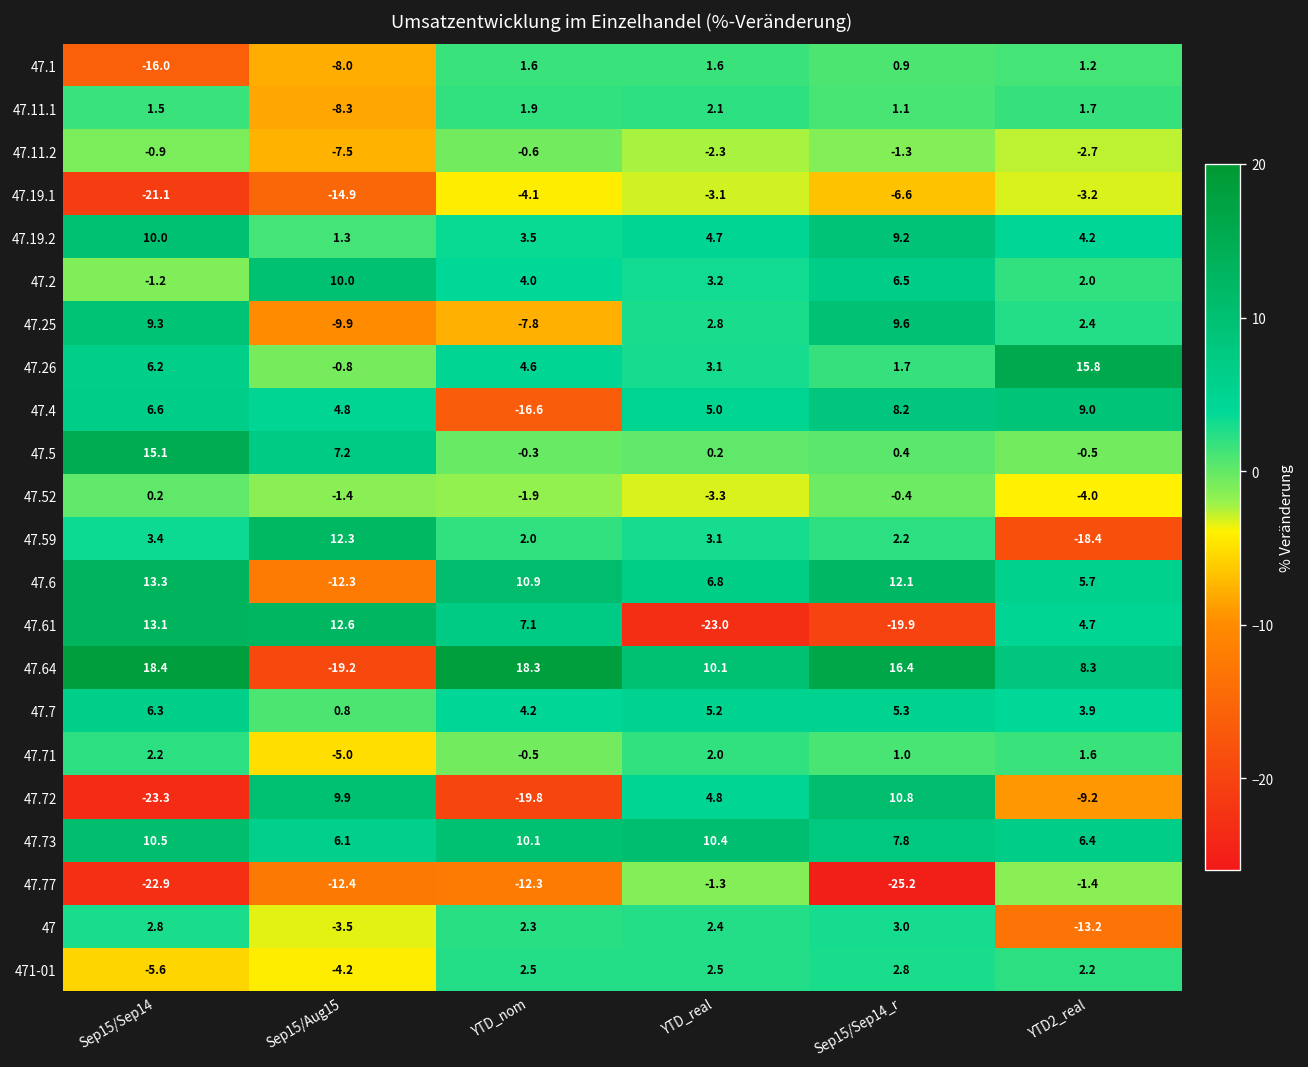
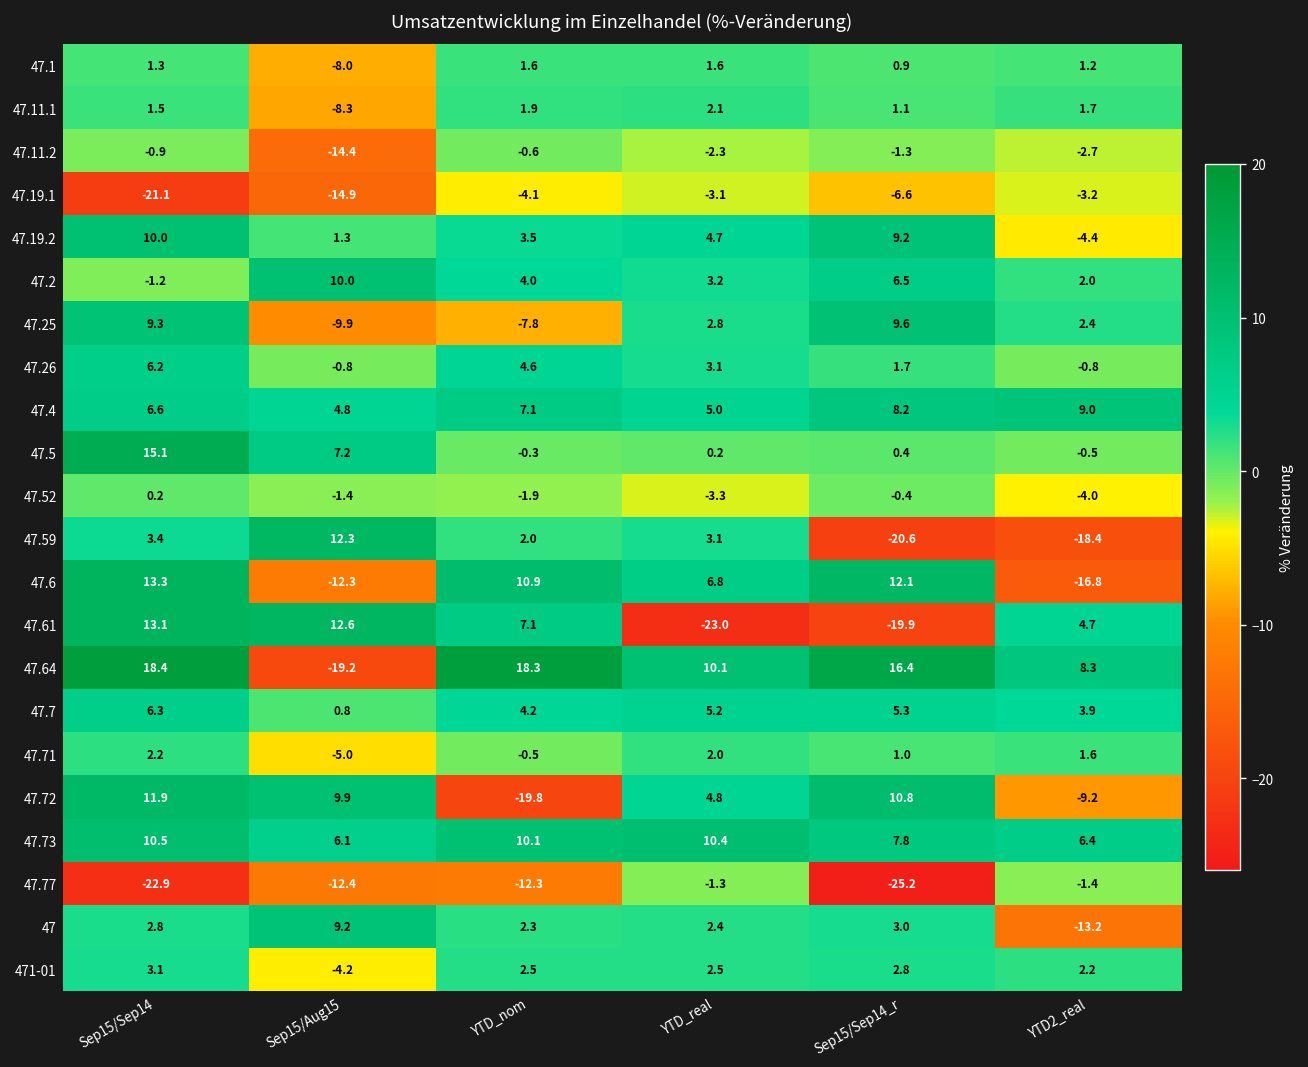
47.1, Sep15/Sep14: -16.0 -> 1.3
47.11.2, Sep15/Aug15: -7.5 -> -14.4
47.19.2, YTD2_real: 4.2 -> -4.4
47.26, YTD2_real: 15.8 -> -0.8
47.4, YTD_nom: -16.6 -> 7.1
47.59, Sep15/Sep14_r: 2.2 -> -20.6
47.6, YTD2_real: 5.7 -> -16.8
47.72, Sep15/Sep14: -23.3 -> 11.9
47, Sep15/Aug15: -3.5 -> 9.2
471-01, Sep15/Sep14: -5.6 -> 3.1
